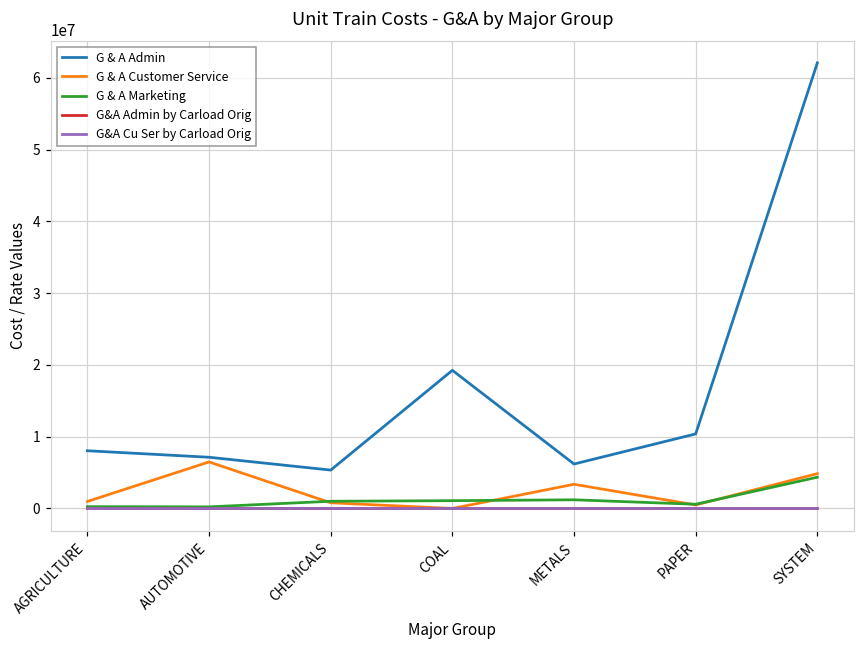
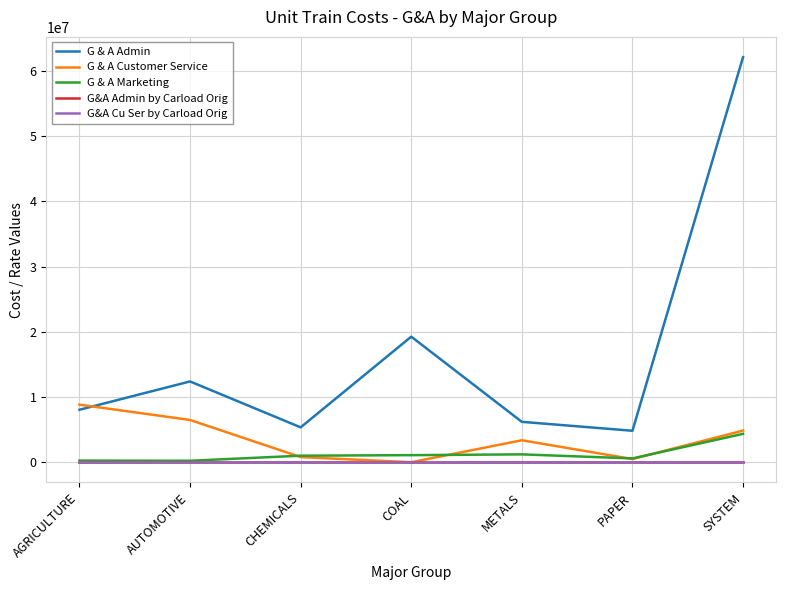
G & A Customer Service, AGRICULTURE: 1000000 -> 9000000
G & A Admin, AUTOMOTIVE: 7000000 -> 12000000
G & A Admin, PAPER: 10000000 -> 5000000
